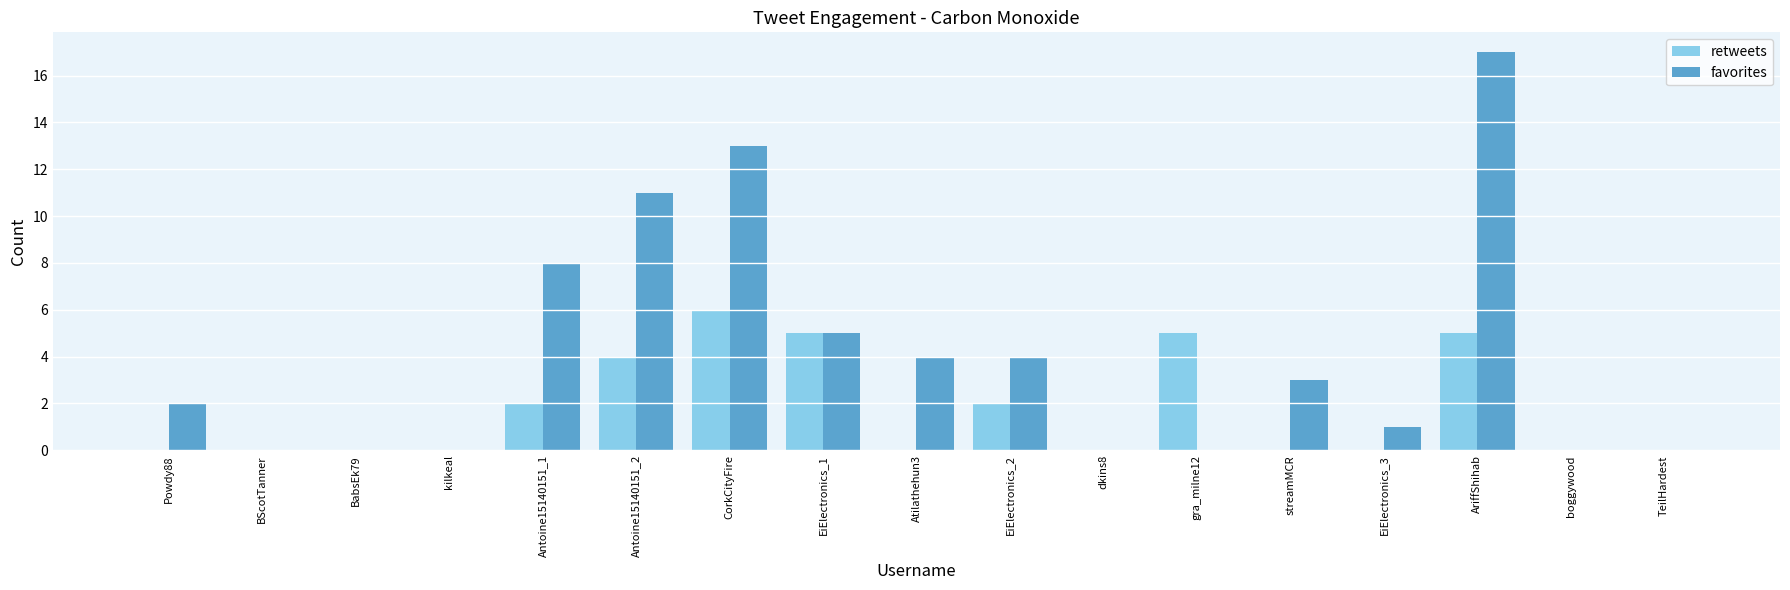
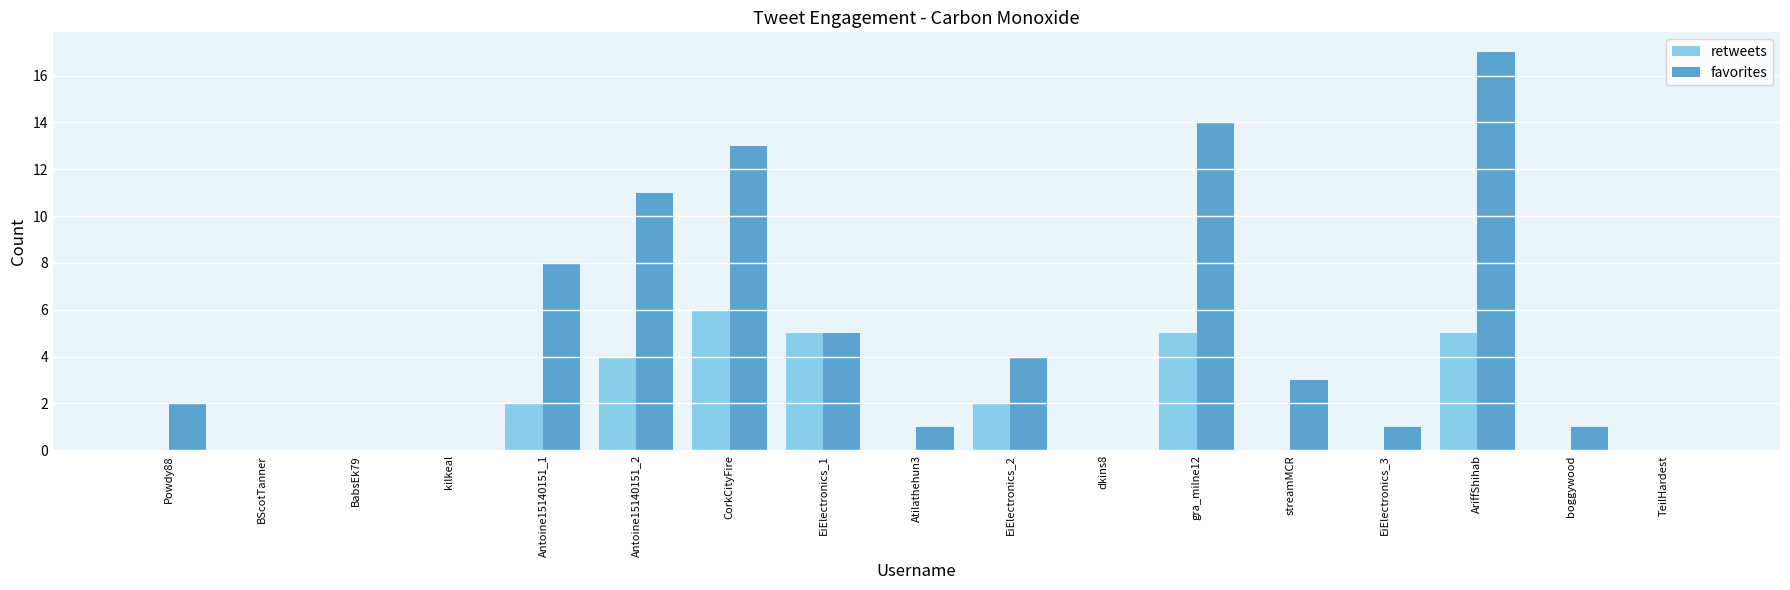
favorites, Atilathehun3: 4 -> 1
favorites, gra_milne12: 0 -> 14
favorites, boggywood: 0 -> 1
